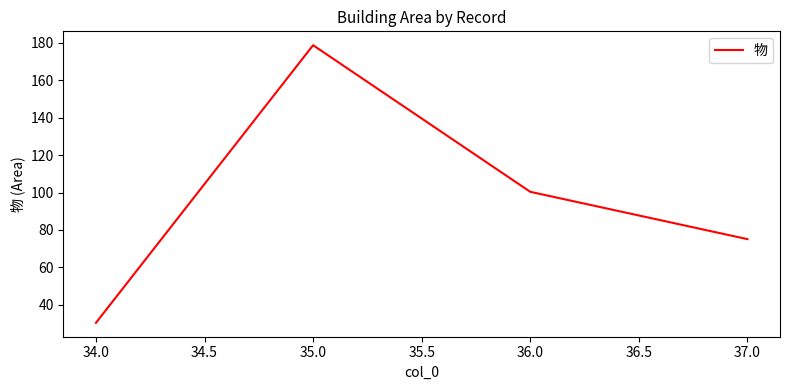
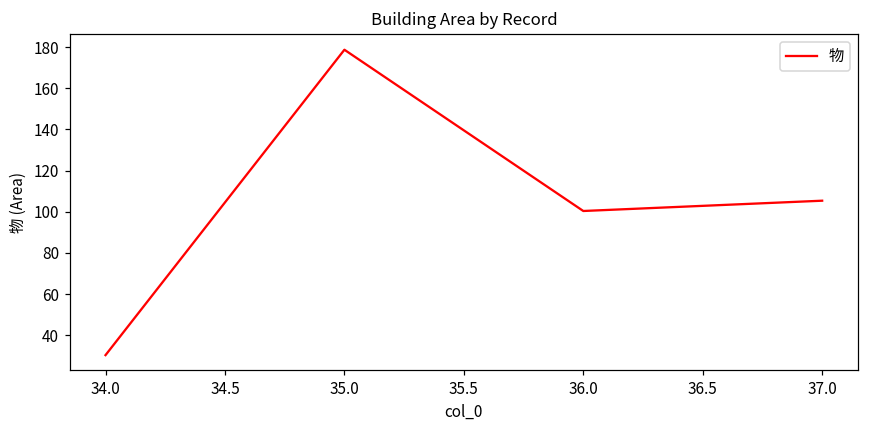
37.0: 75 -> 105
